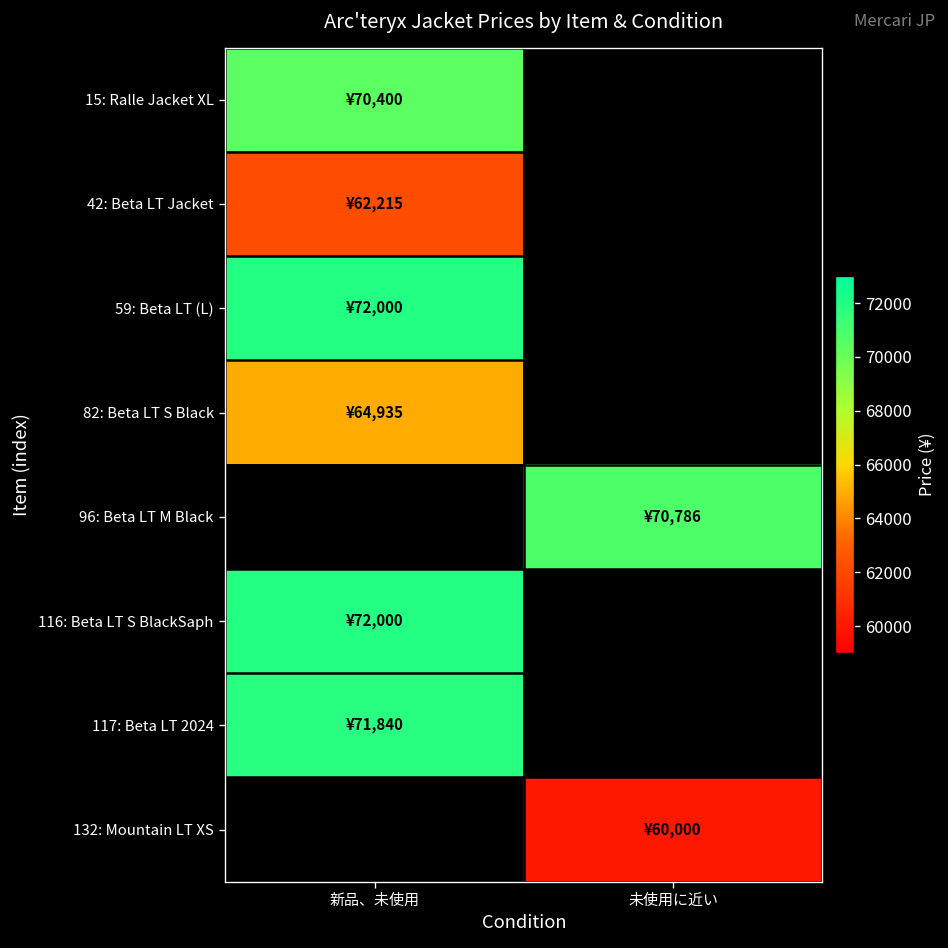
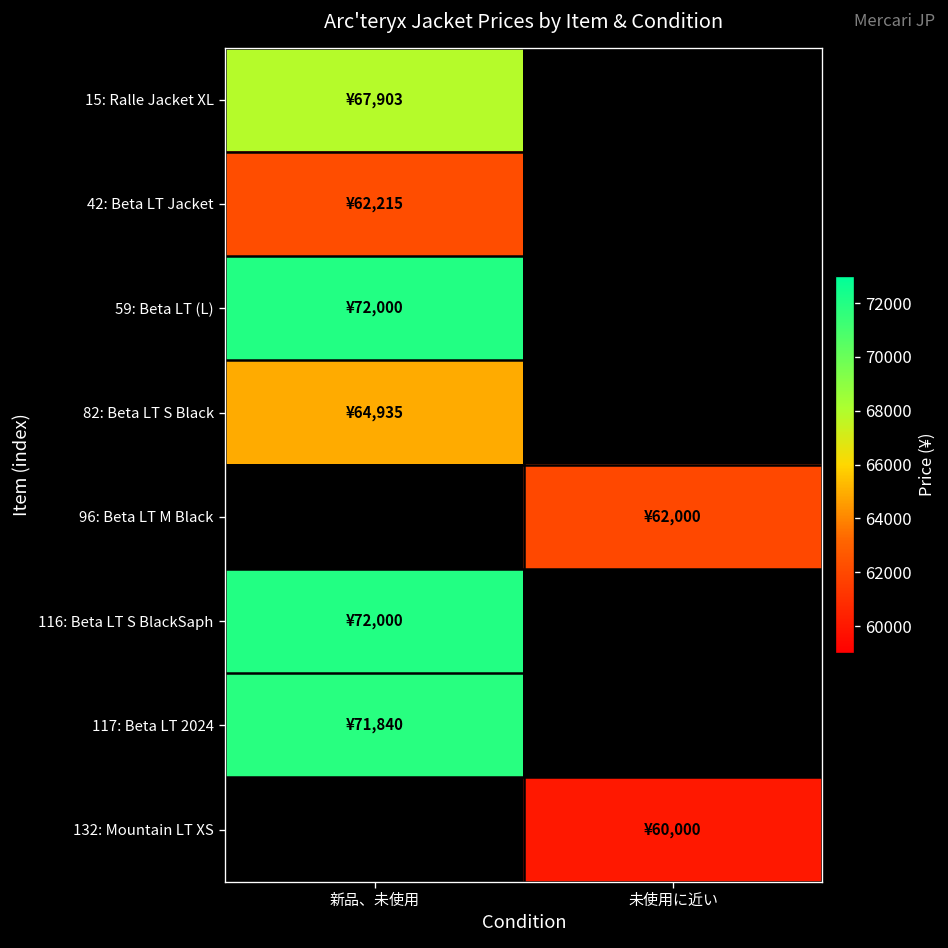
15: Ralle Jacket XL, 新品、未使用: ¥70,400 -> ¥67,903
96: Beta LT M Black, 未使用に近い: ¥70,786 -> ¥62,000
